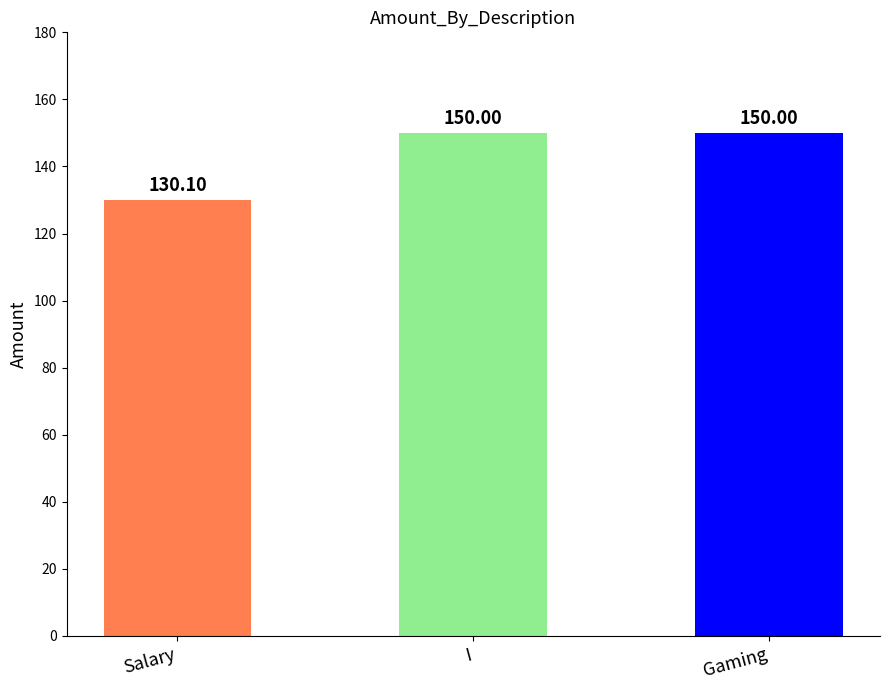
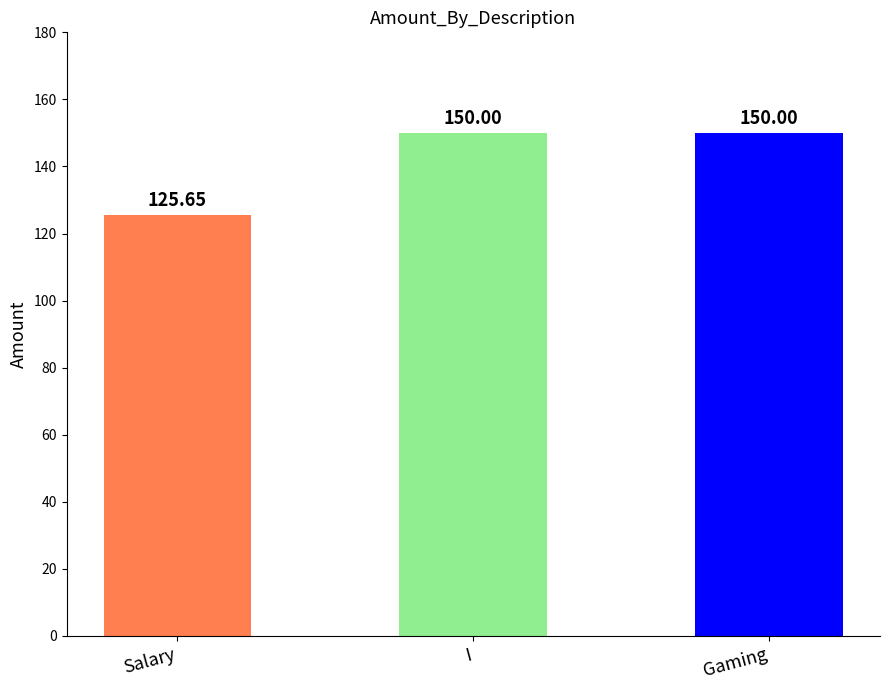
Salary: 130.10 -> 125.65
